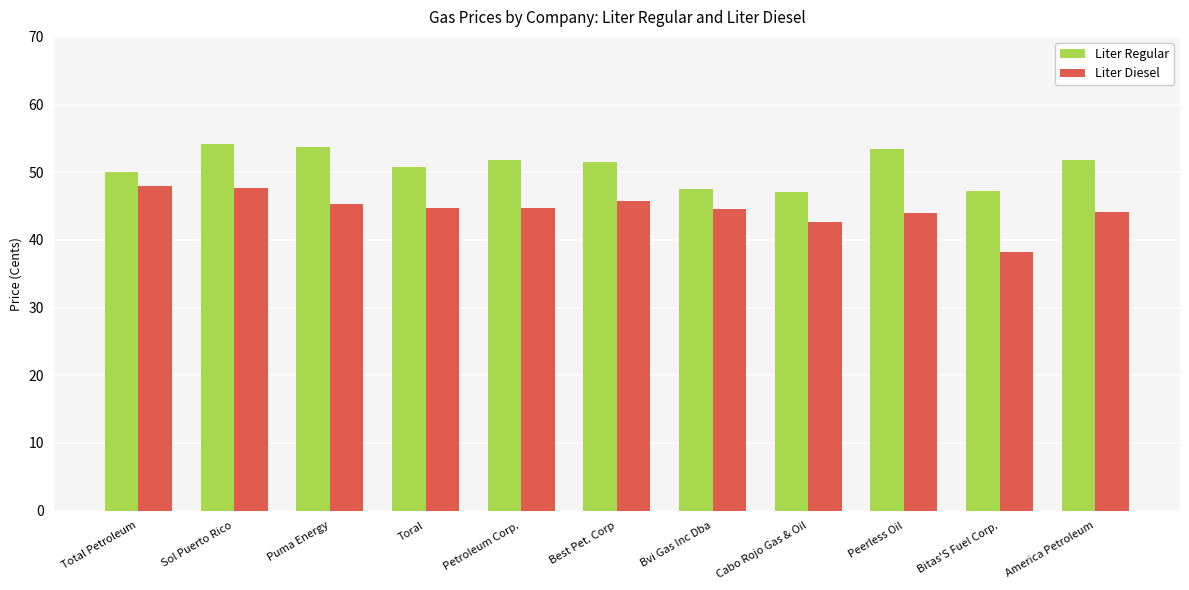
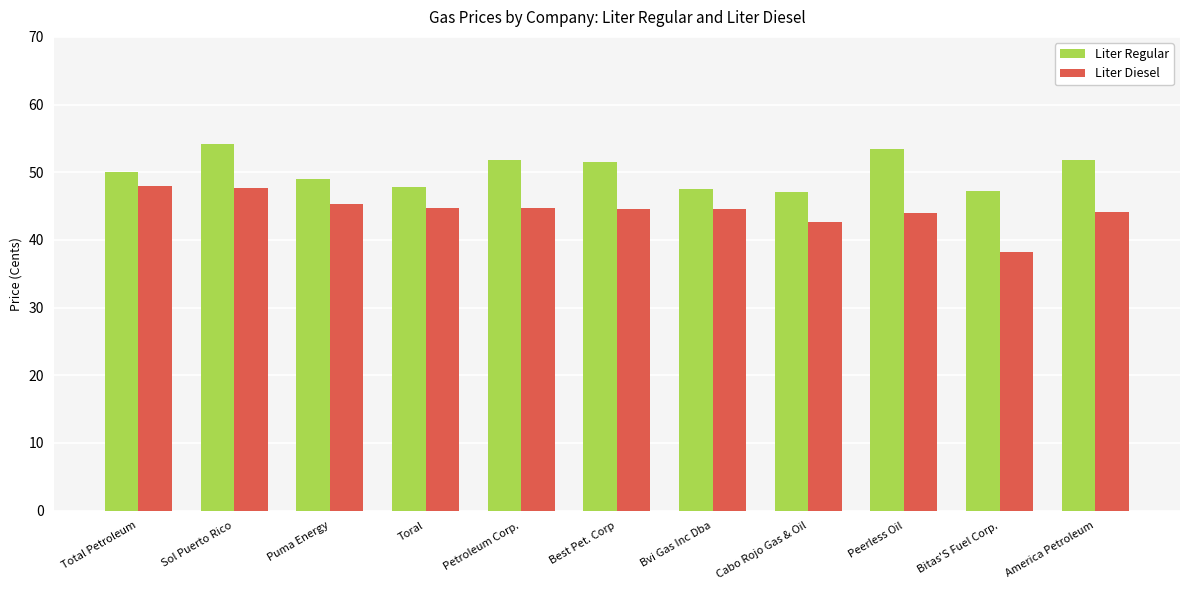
Liter Regular, Puma Energy: 54 -> 49
Liter Regular, Toral: 51 -> 48
Liter Diesel, Best Pet. Corp: 46 -> 45
